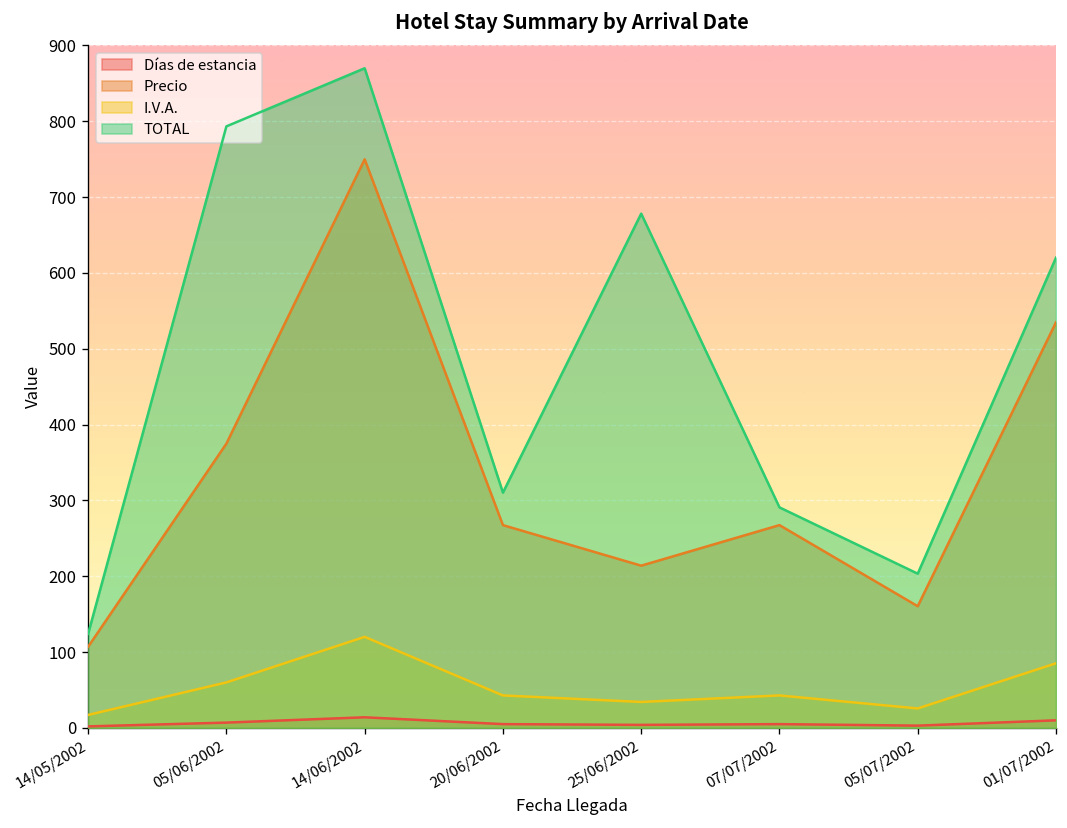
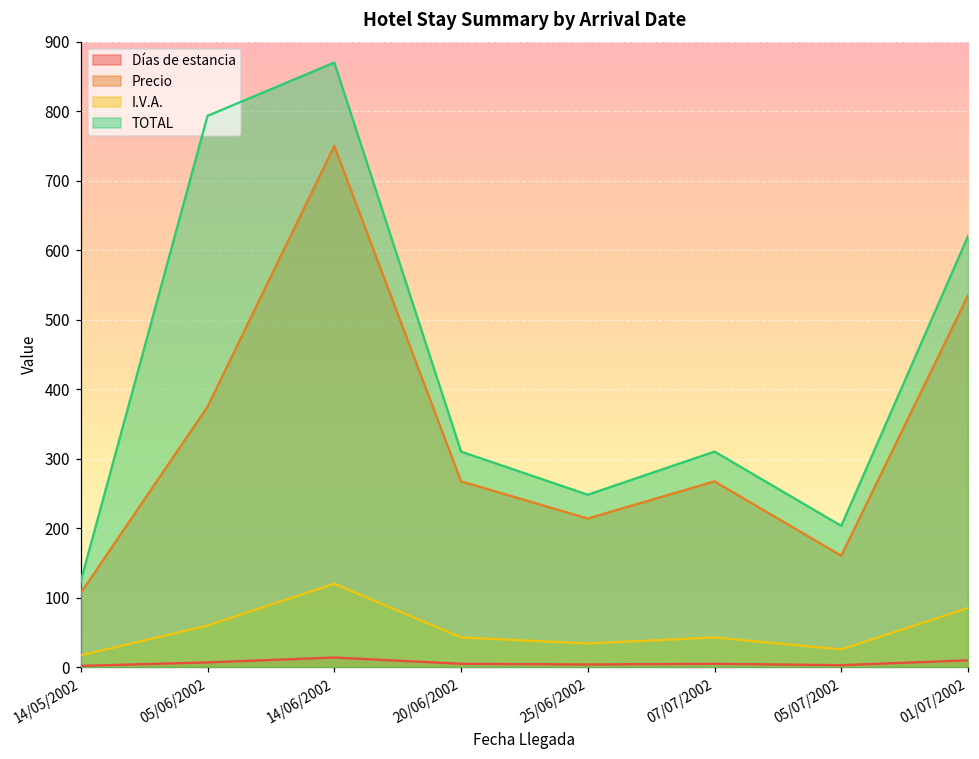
TOTAL, 25/06/2002: 680 -> 250
TOTAL, 07/07/2002: 290 -> 310
